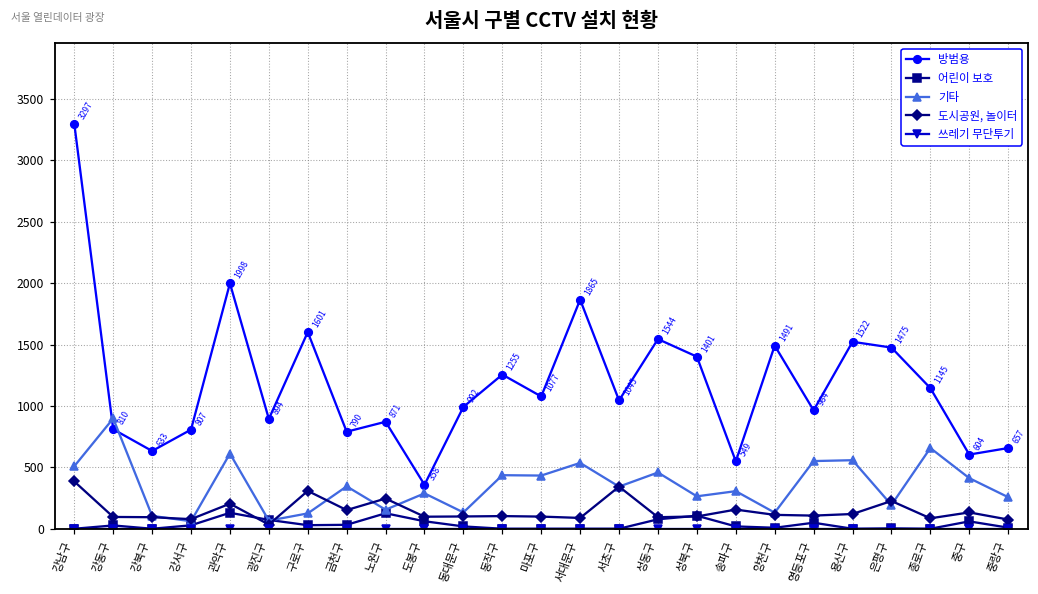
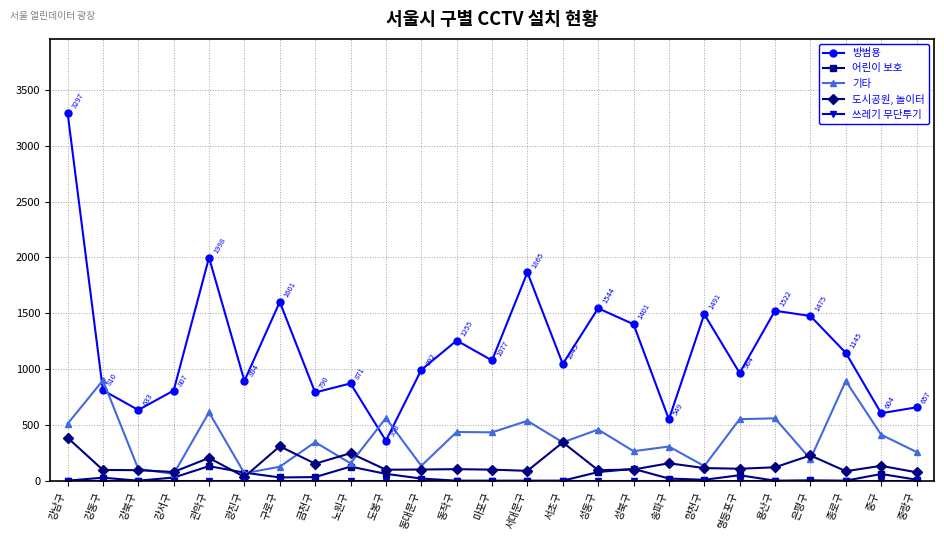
기타, 도봉구: 290 -> 560
기타, 종로구: 660 -> 890
